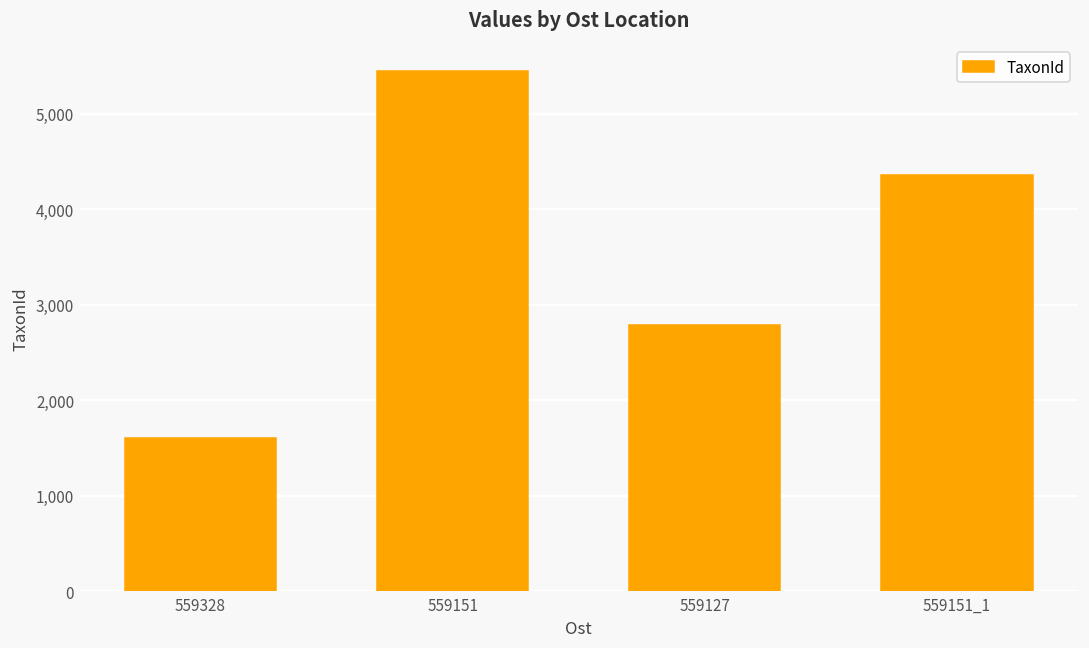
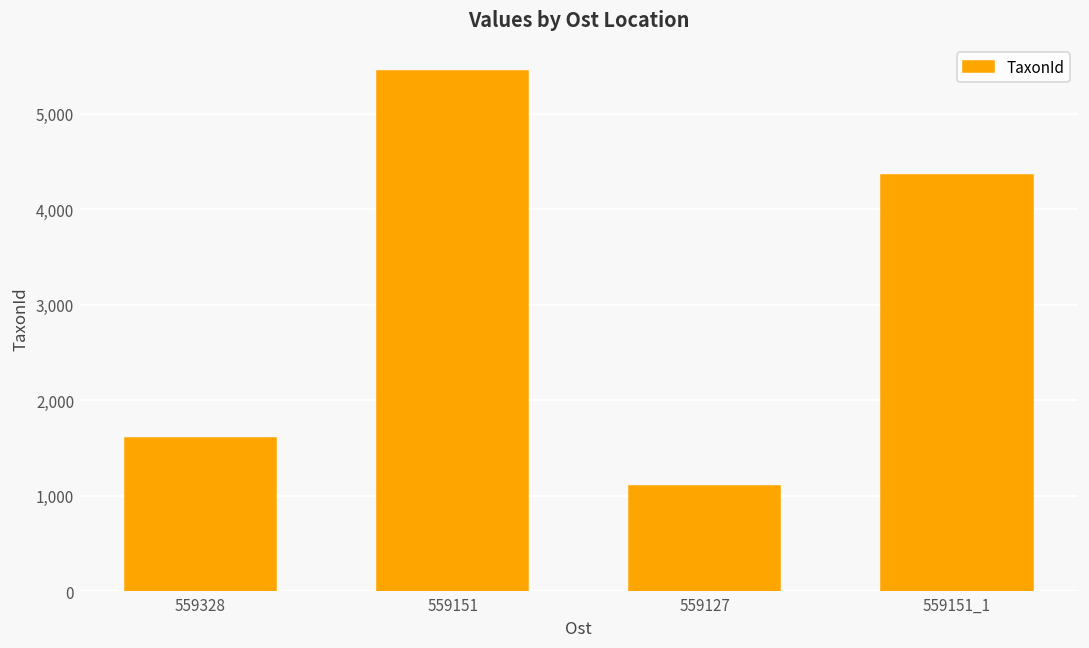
559127: 2,800 -> 1,100
